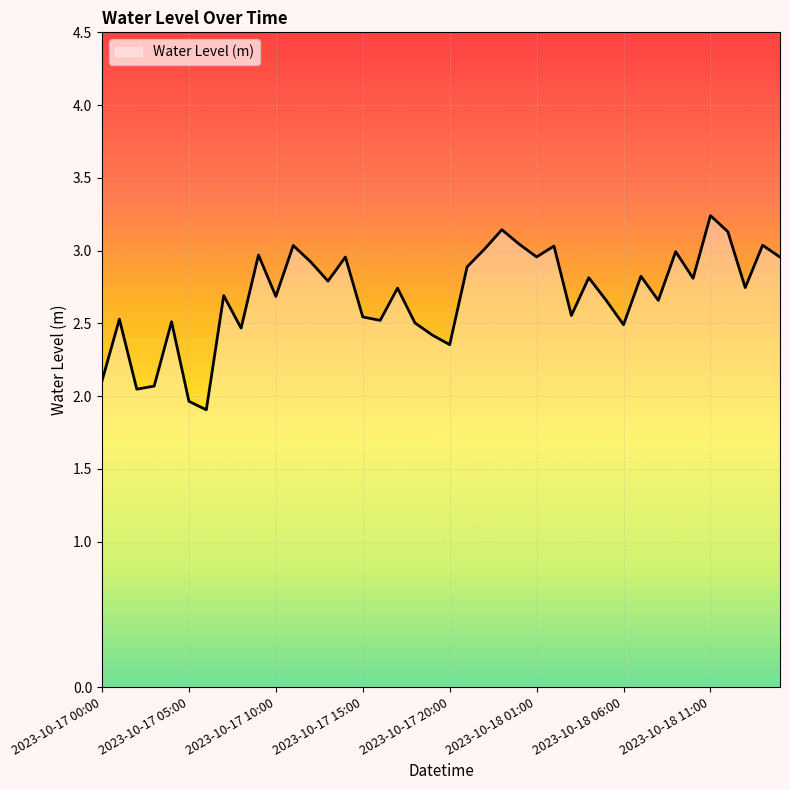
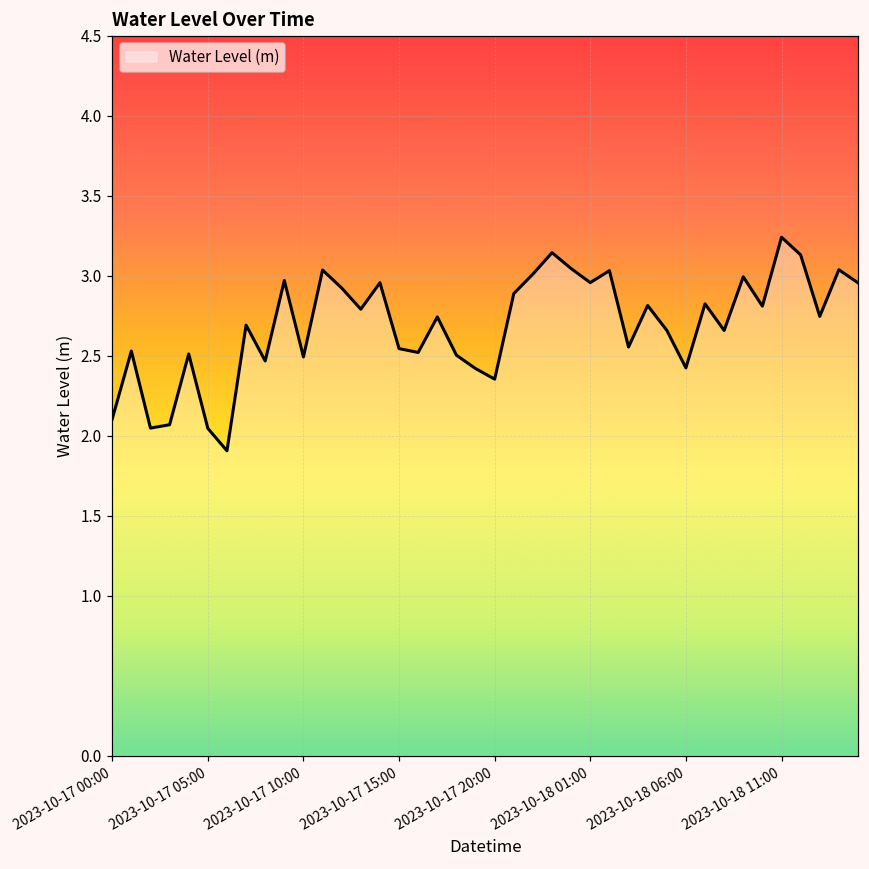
2023-10-17 05:00: 1.96 -> 2.05
2023-10-17 10:00: 2.68 -> 2.49
2023-10-18 06:00: 2.49 -> 2.42
